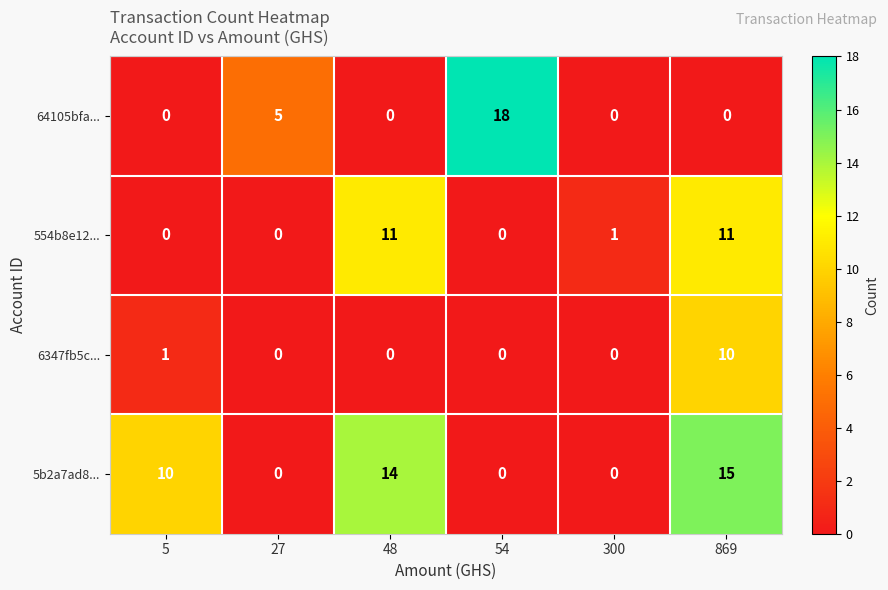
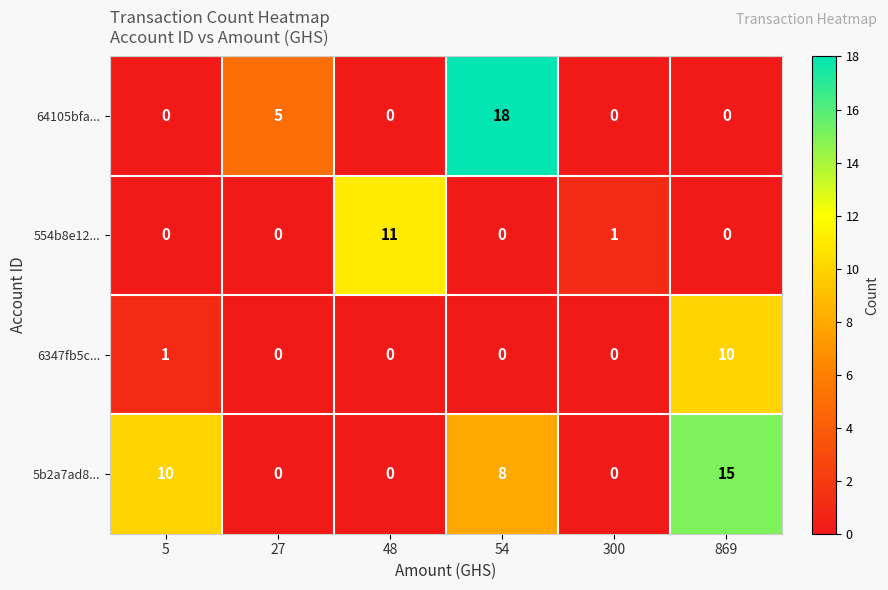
554b8e12..., 869: 11 -> 0
5b2a7ad8..., 48: 14 -> 0
5b2a7ad8..., 54: 0 -> 8
